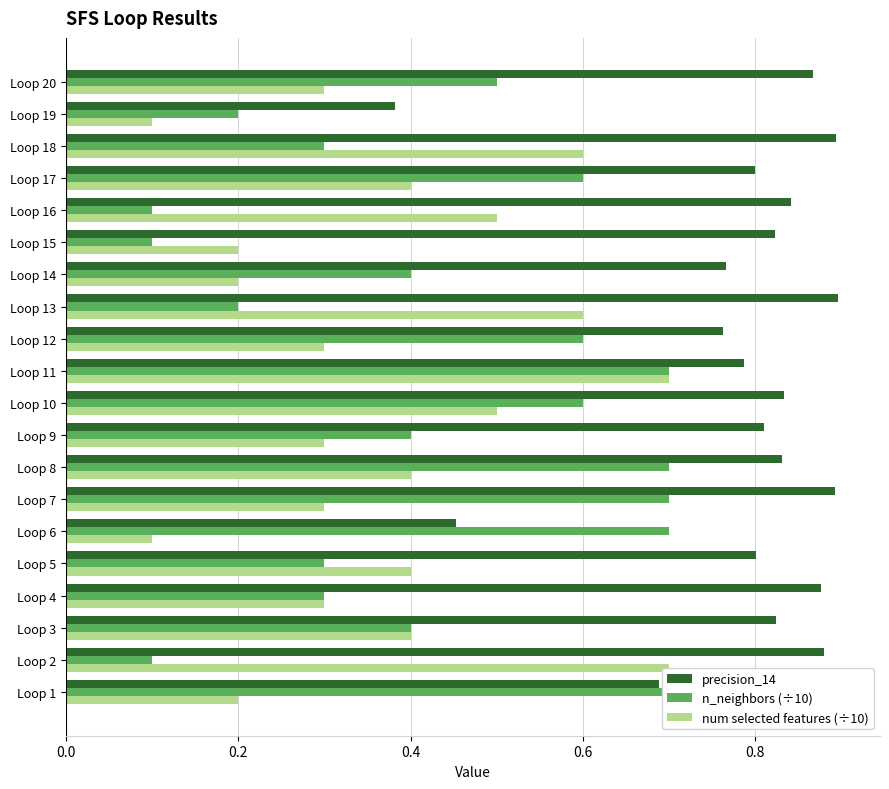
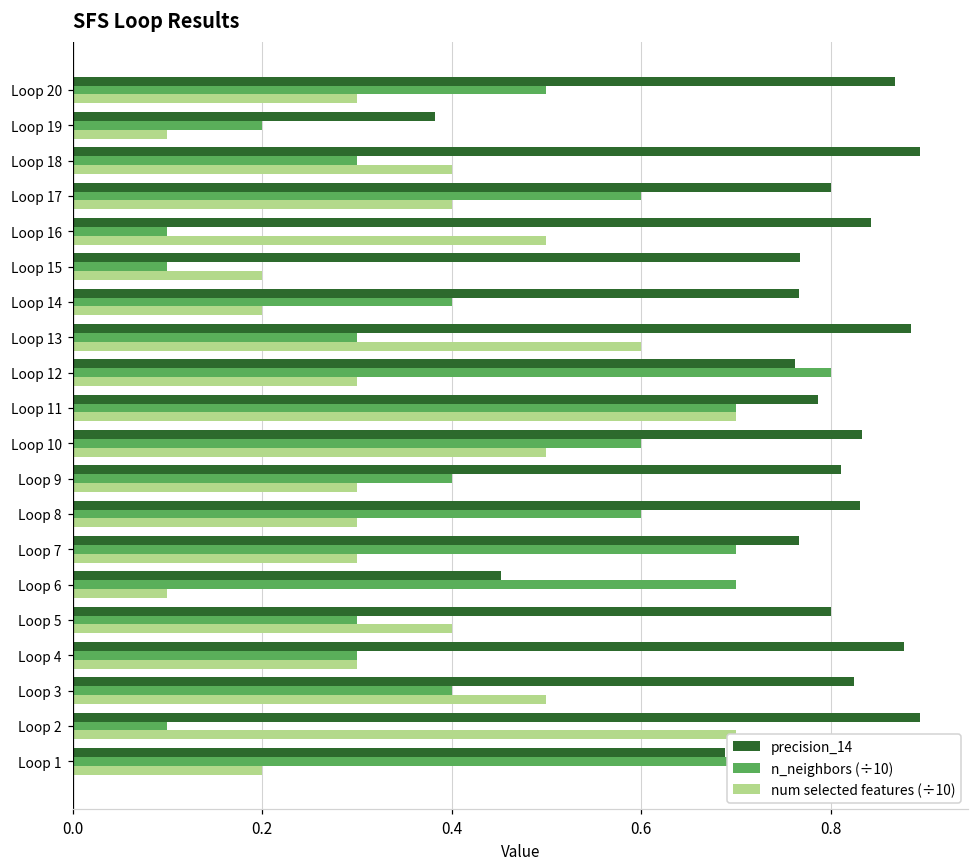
num selected features (÷10), Loop 18: 0.60 -> 0.40
precision_14, Loop 15: 0.82 -> 0.77
precision_14, Loop 13: 0.90 -> 0.88
n_neighbors (÷10), Loop 13: 0.20 -> 0.30
n_neighbors (÷10), Loop 12: 0.60 -> 0.80
n_neighbors (÷10), Loop 8: 0.70 -> 0.60
num selected features (÷10), Loop 8: 0.40 -> 0.30
precision_14, Loop 7: 0.89 -> 0.77
num selected features (÷10), Loop 3: 0.40 -> 0.50
precision_14, Loop 2: 0.88 -> 0.89
